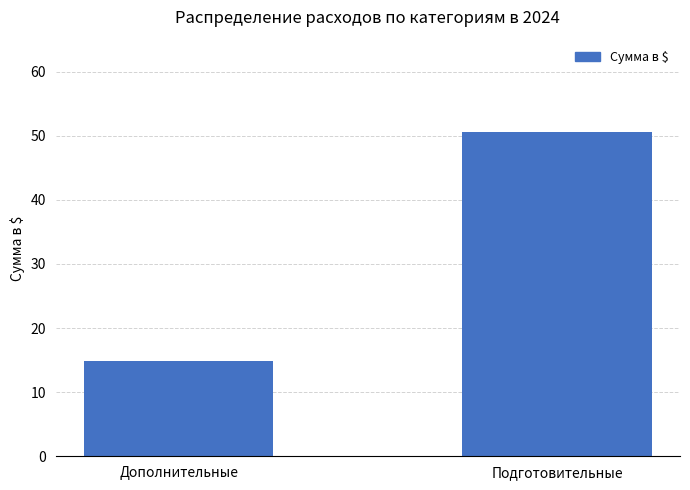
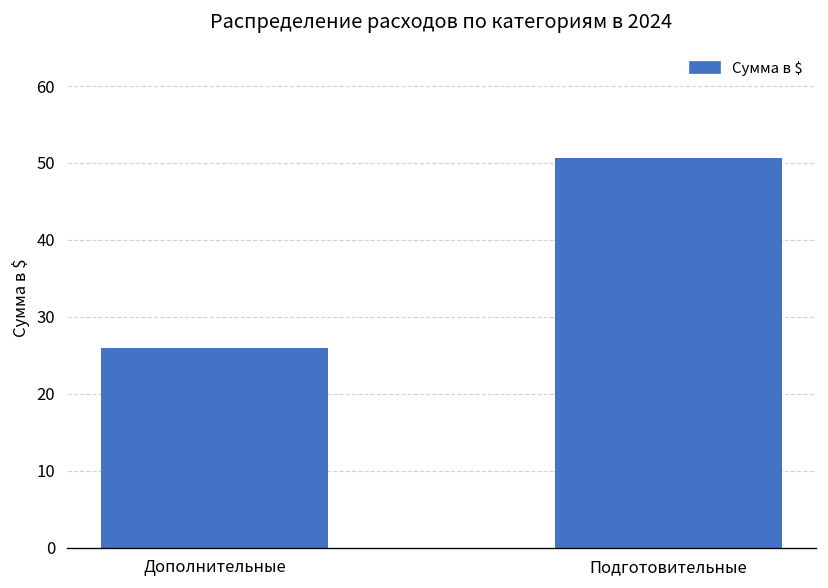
Дополнительные: 15 -> 26
